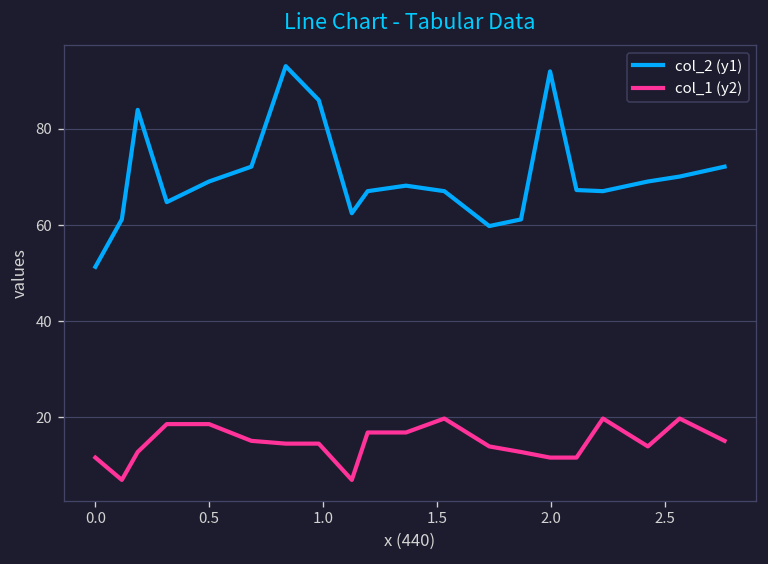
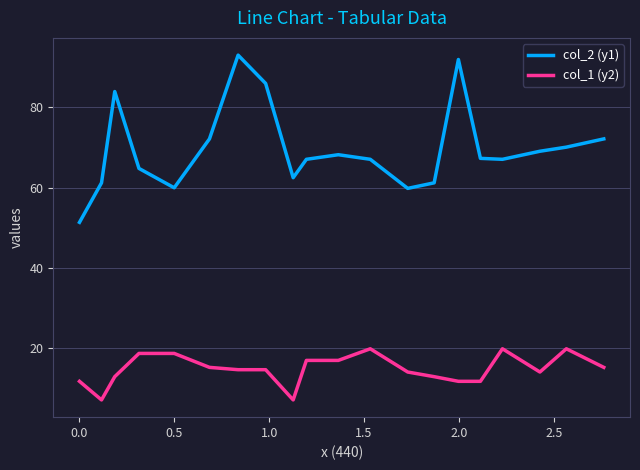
col_2 (y1), 0.5: 69 -> 60
